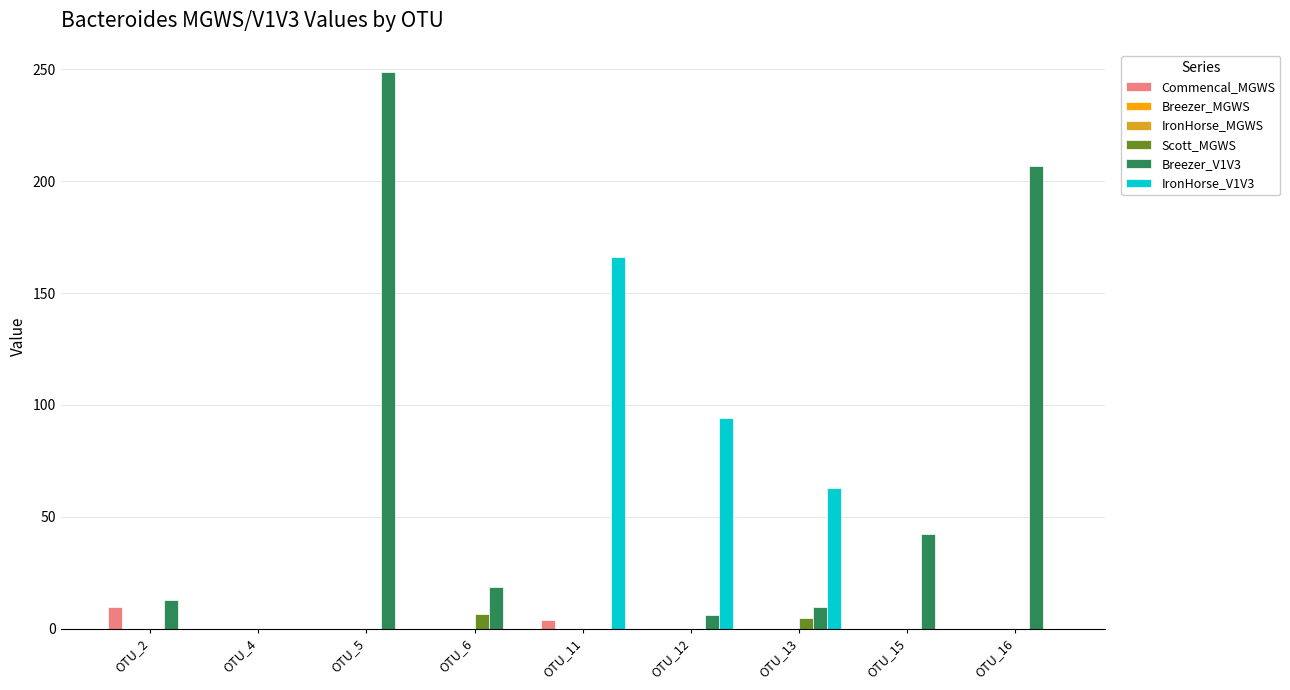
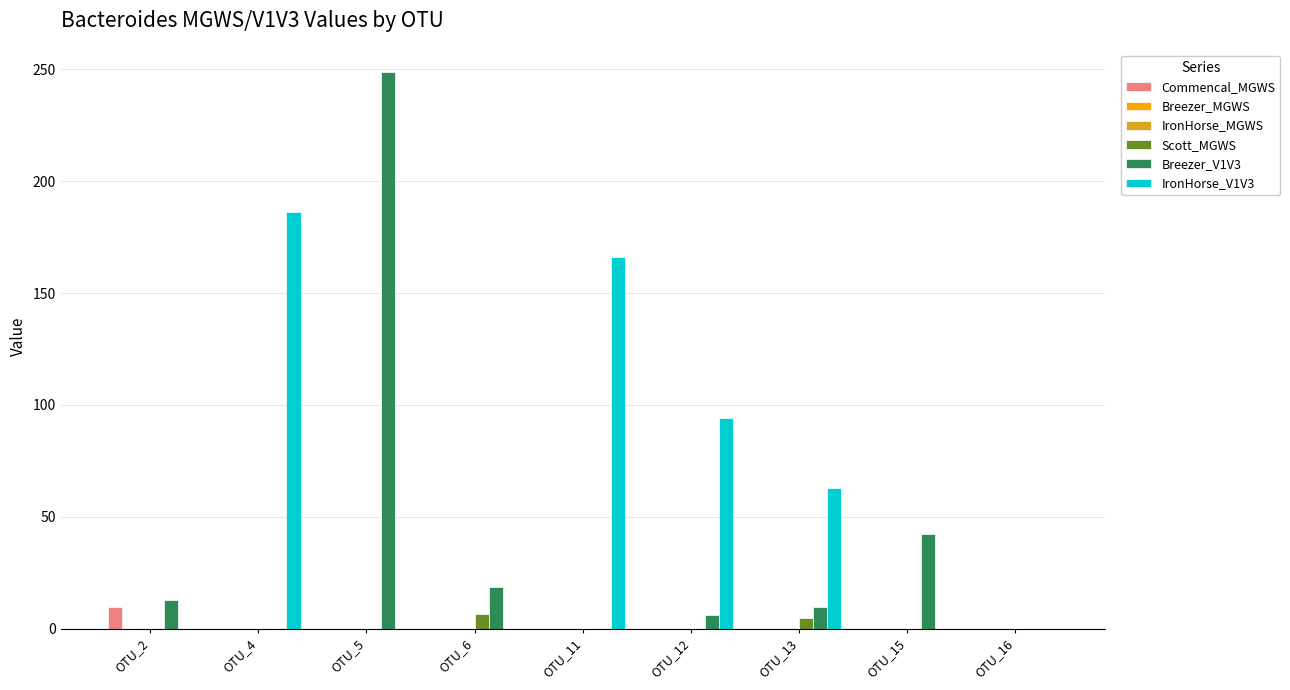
IronHorse_V1V3, OTU_4: 0 -> 186
Commencal_MGWS, OTU_11: 4 -> 0
Breezer_V1V3, OTU_16: 207 -> 0
